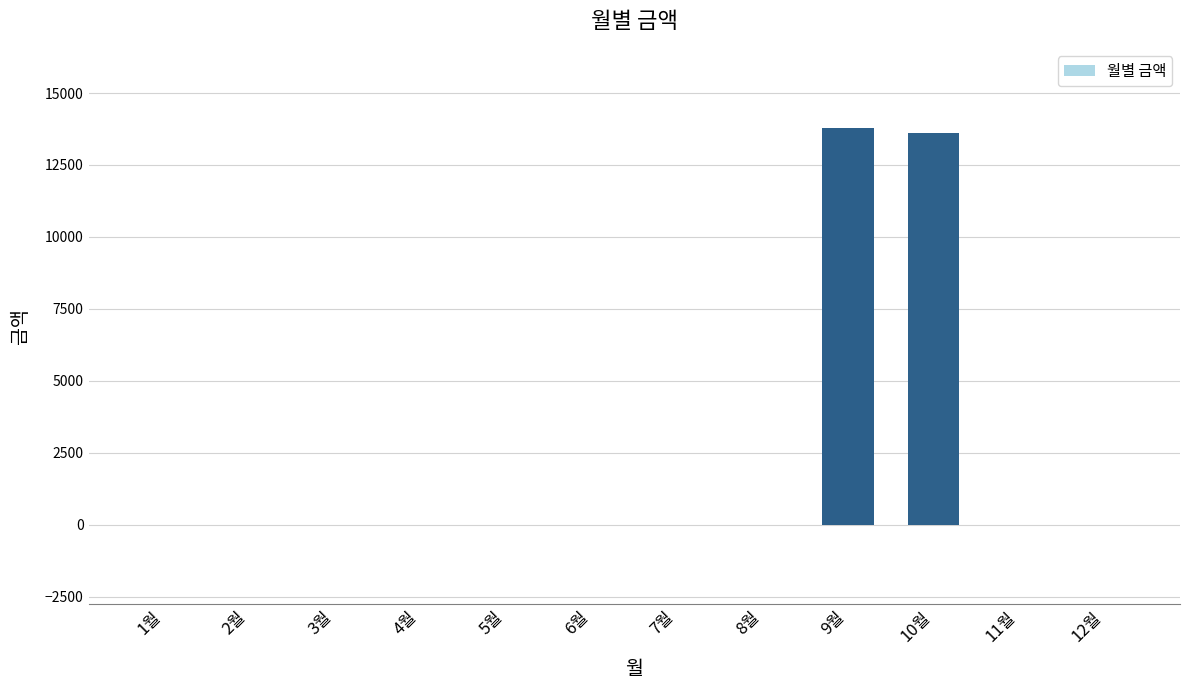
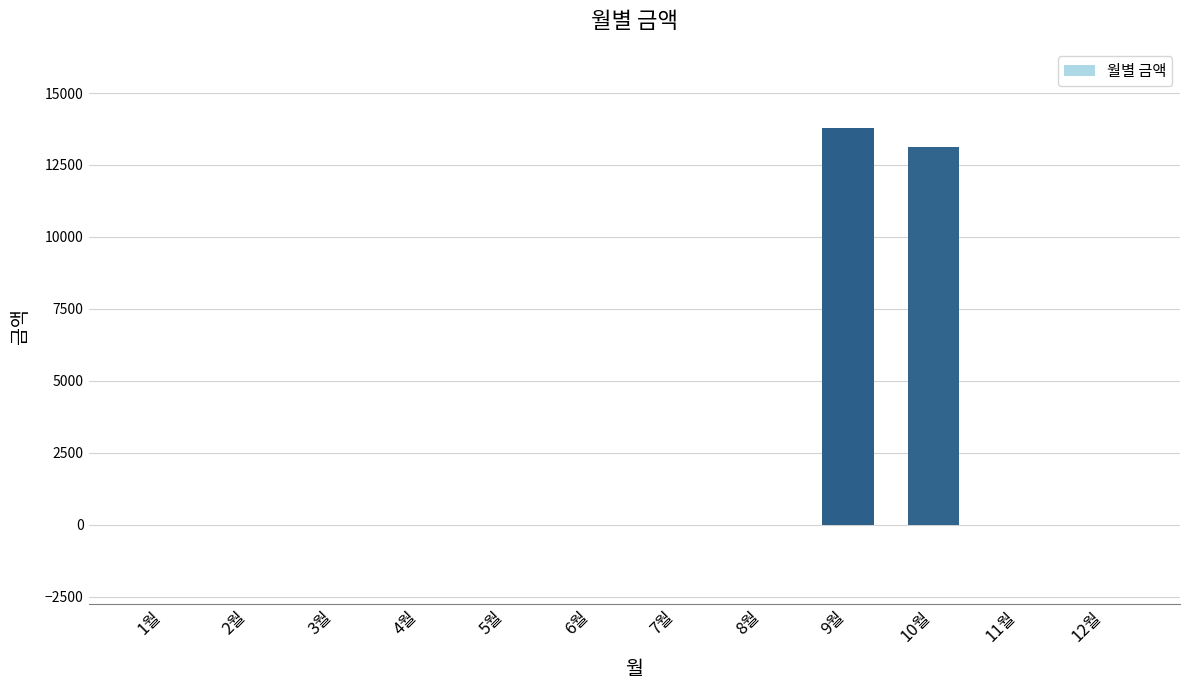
10월: 13600 -> 13100
